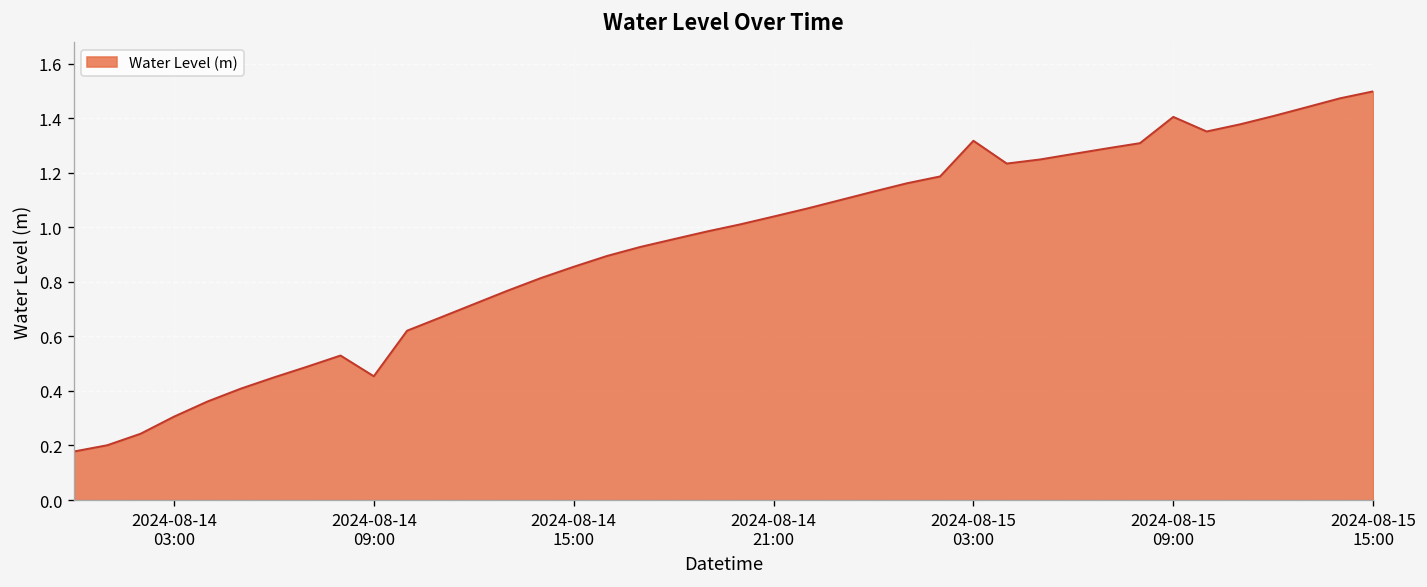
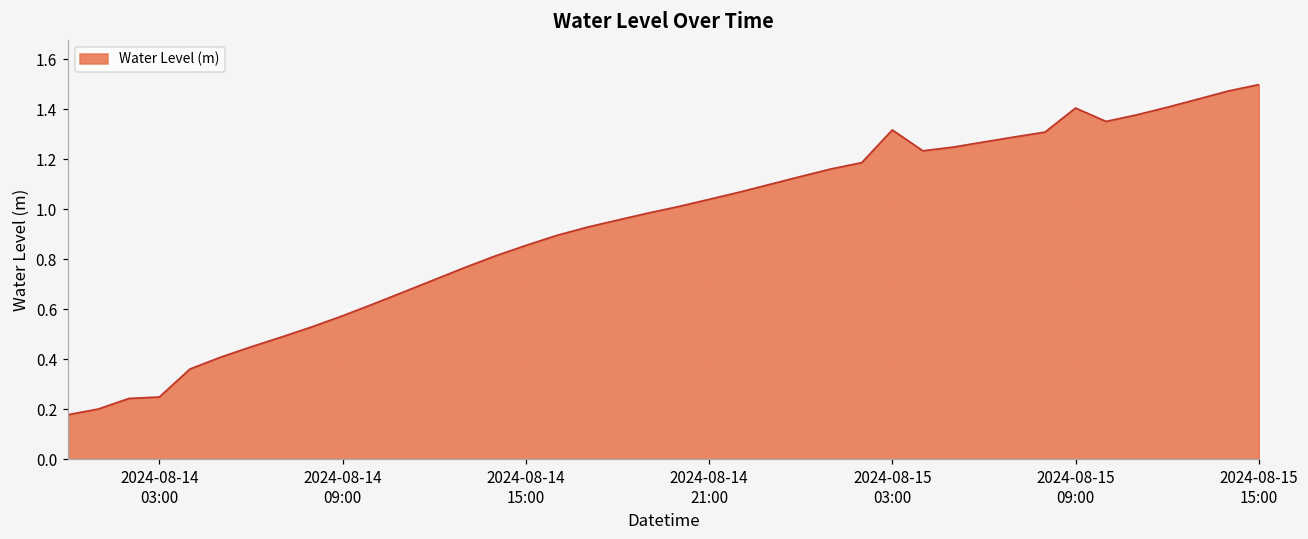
2024-08-14 03:00: 0.31 -> 0.25
2024-08-14 09:00: 0.45 -> 0.57
